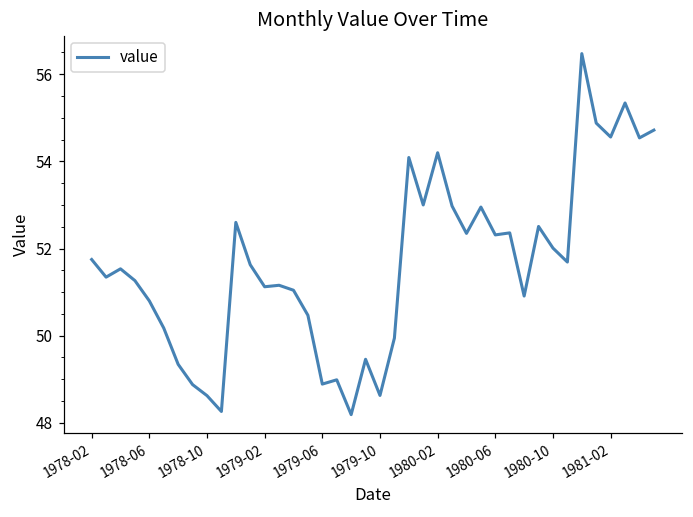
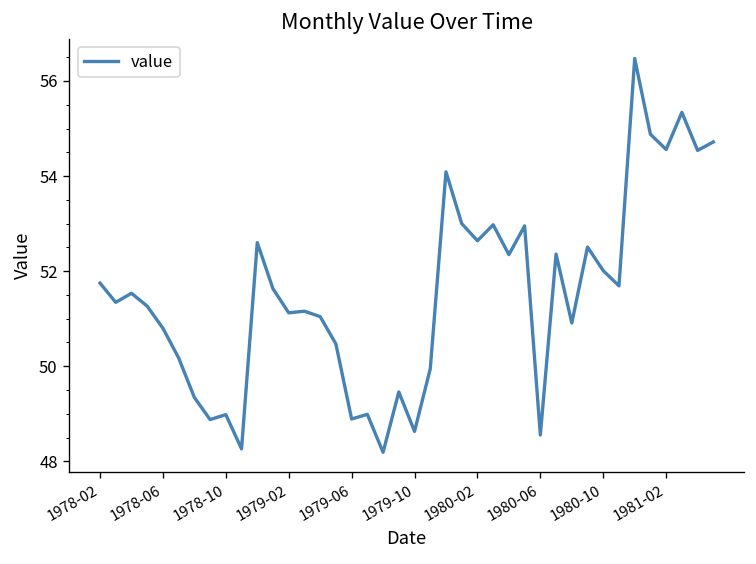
1978-10: 48.6 -> 49.0
1980-02: 54.2 -> 52.6
1980-06: 52.3 -> 48.6
